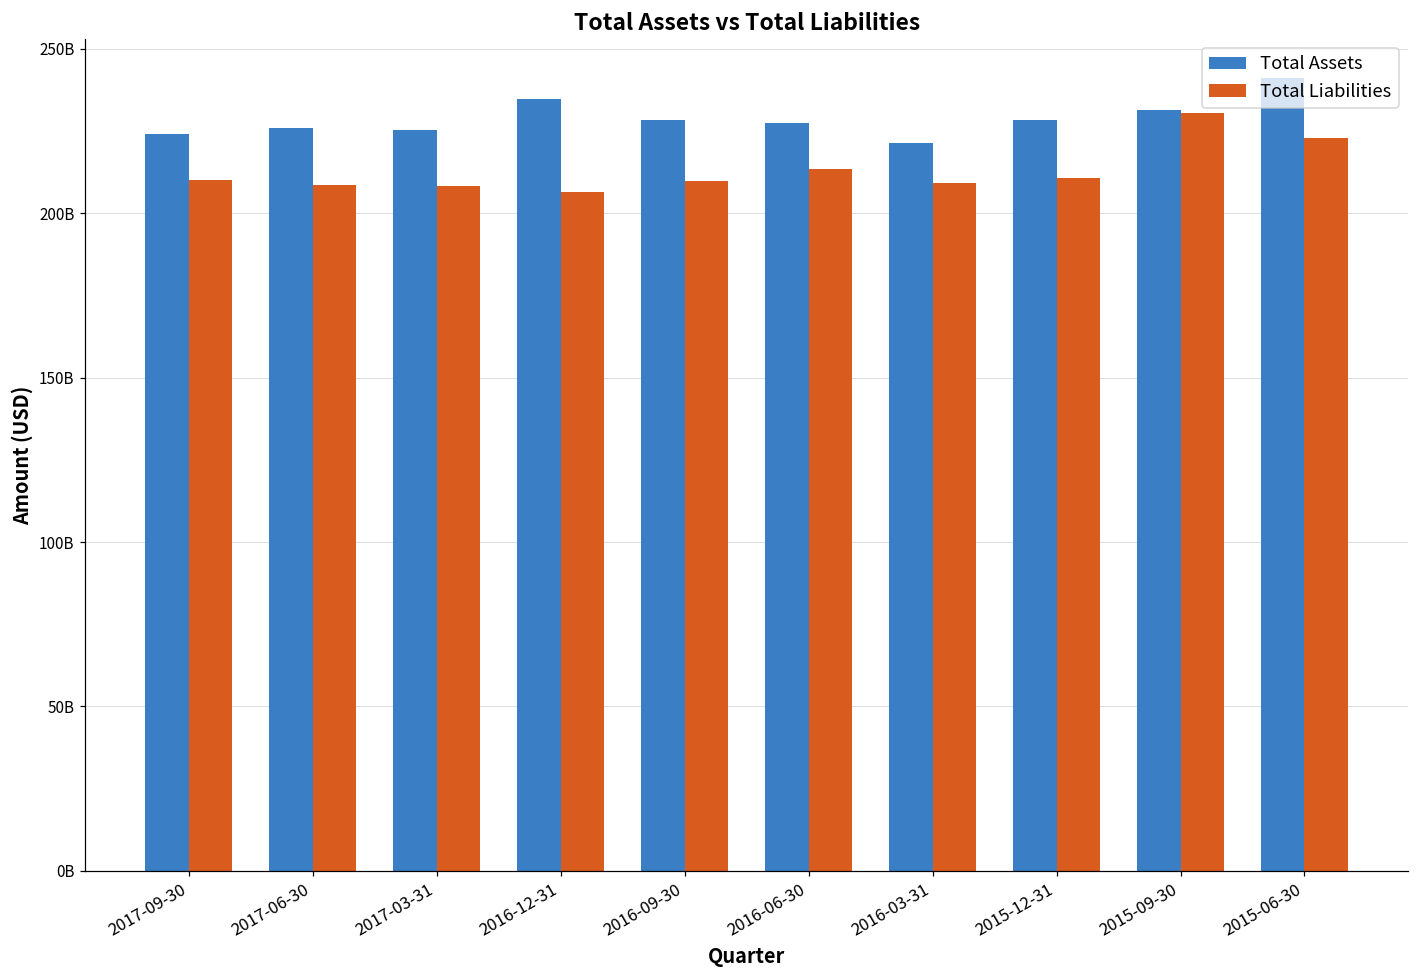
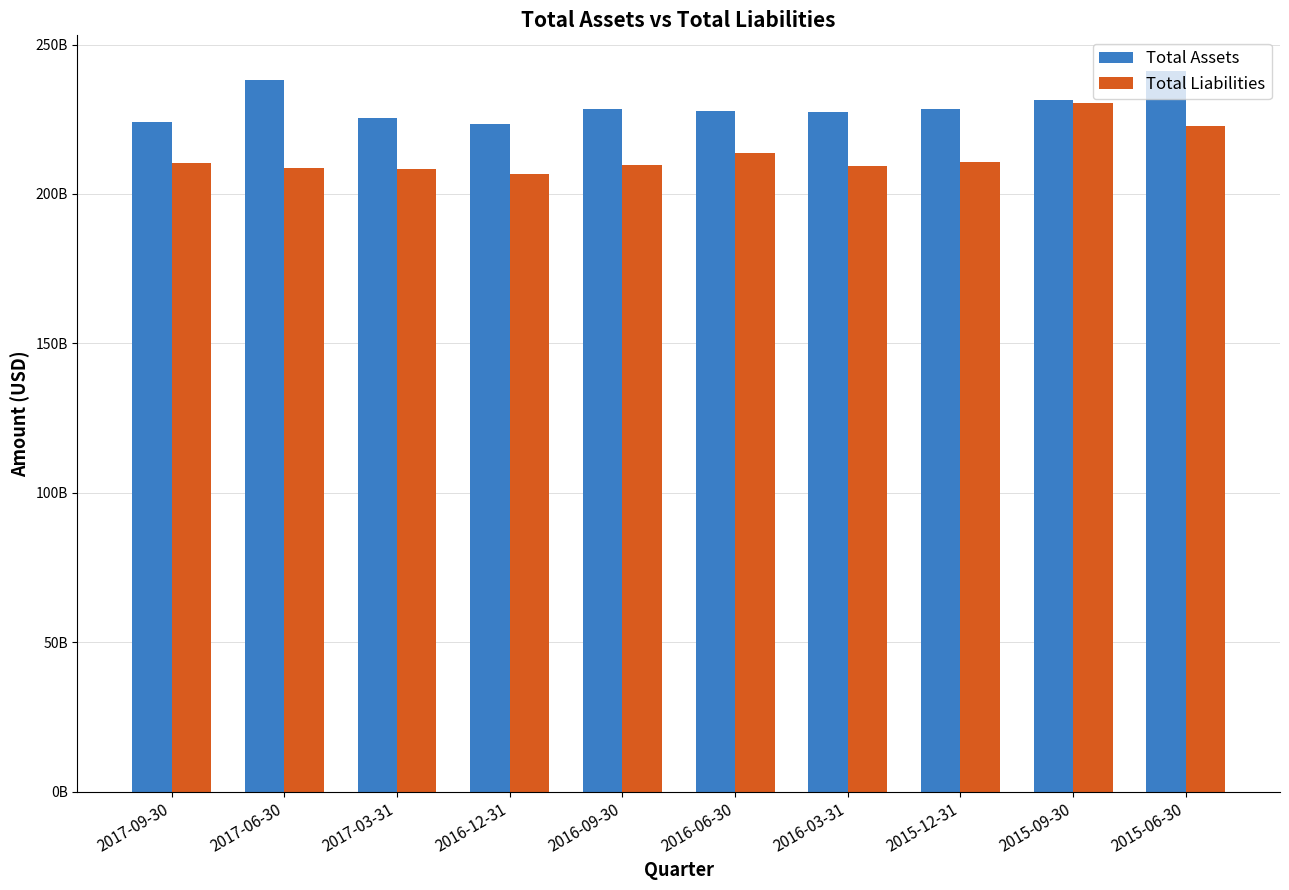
Total Assets, 2017-06-30: 226000000000 -> 238000000000
Total Assets, 2016-12-31: 235000000000 -> 223000000000
Total Assets, 2016-03-31: 221000000000 -> 227000000000
